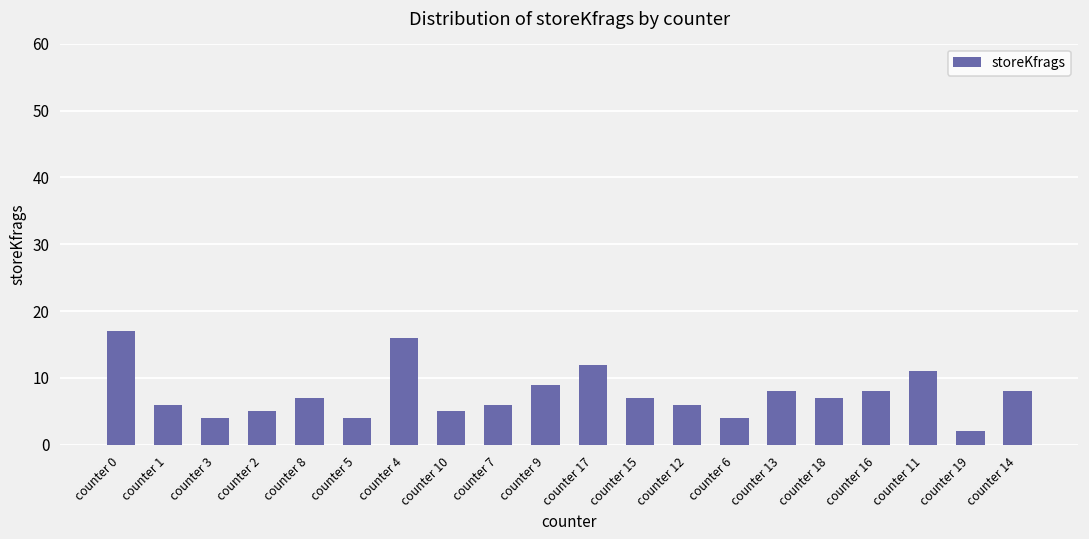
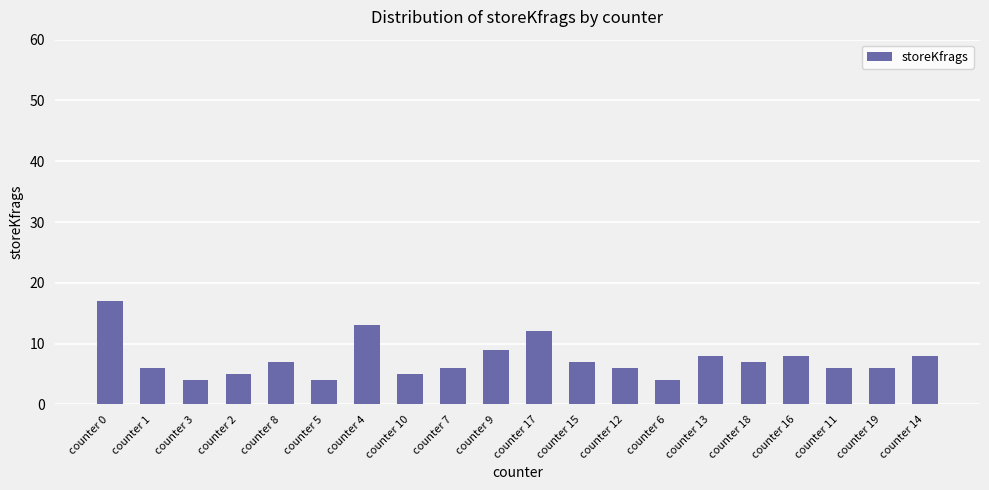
counter 4: 16 -> 13
counter 11: 11 -> 6
counter 19: 2 -> 6
